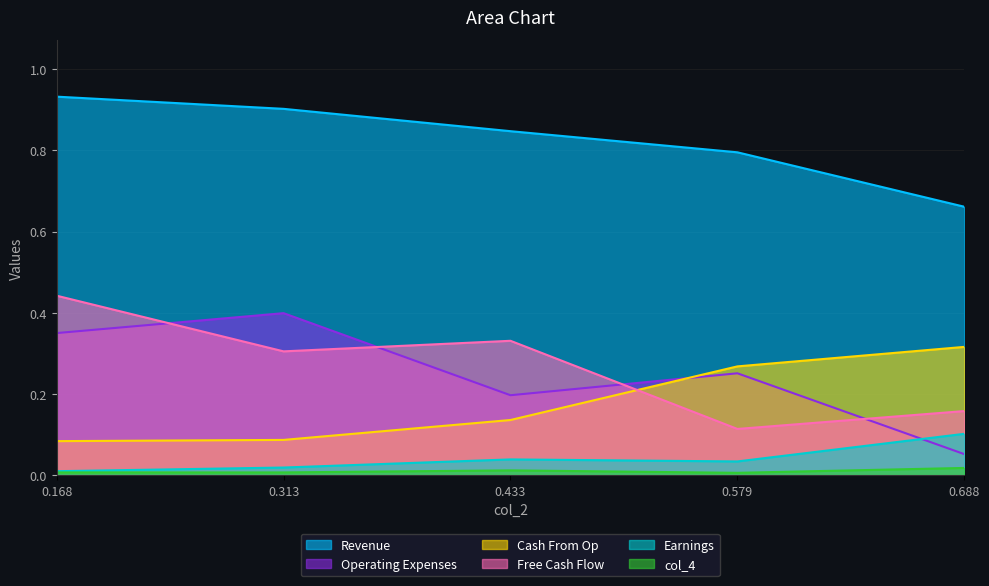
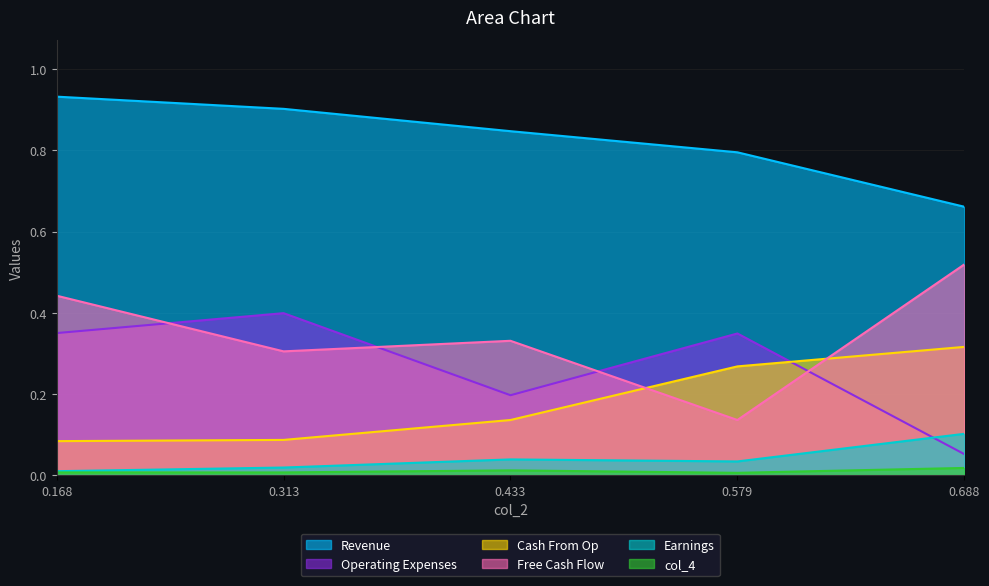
Operating Expenses, 0.579: 0.25 -> 0.35
Free Cash Flow, 0.579: 0.11 -> 0.14
Free Cash Flow, 0.688: 0.16 -> 0.52
